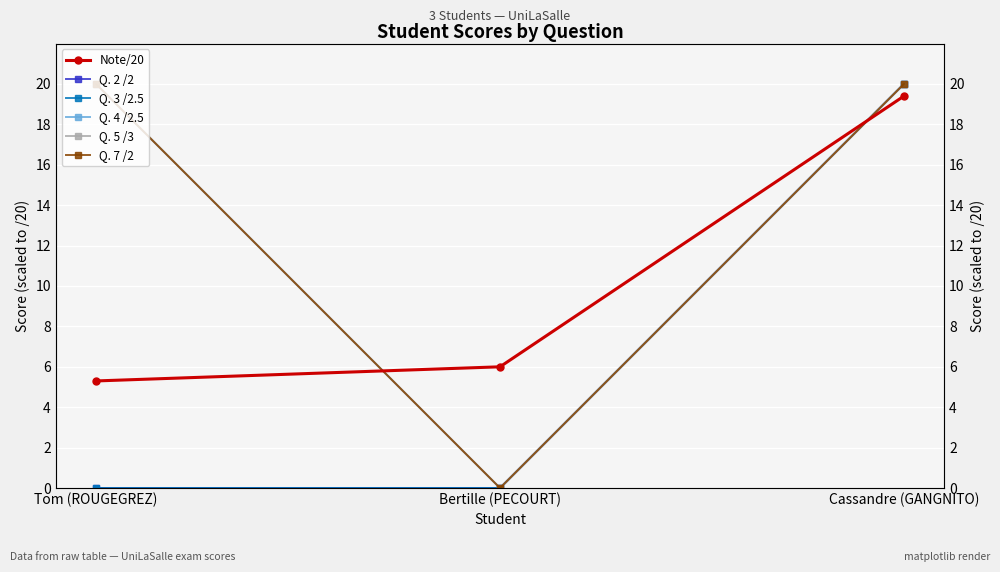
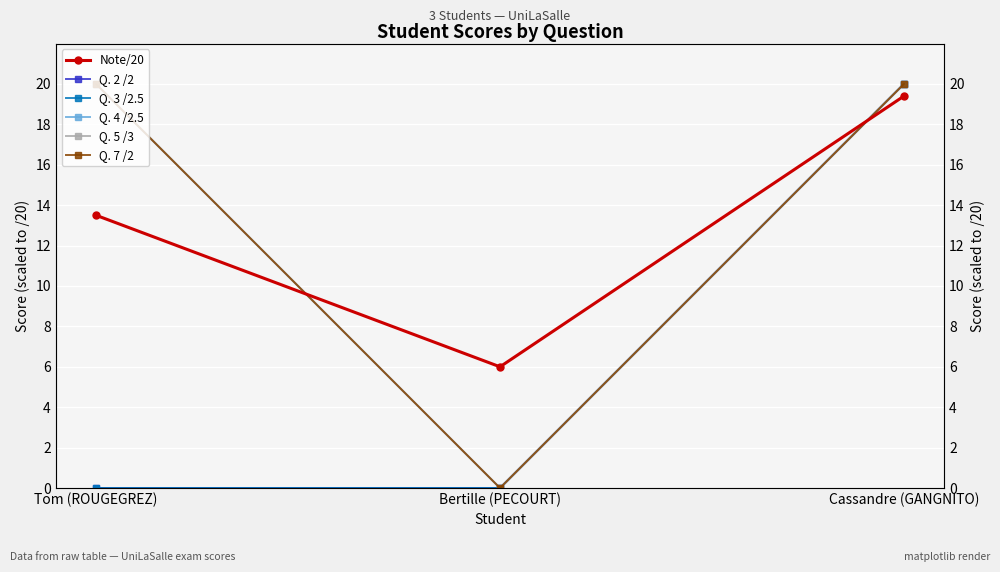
Note/20, Tom (ROUGEGREZ): 5.3 -> 13.5
